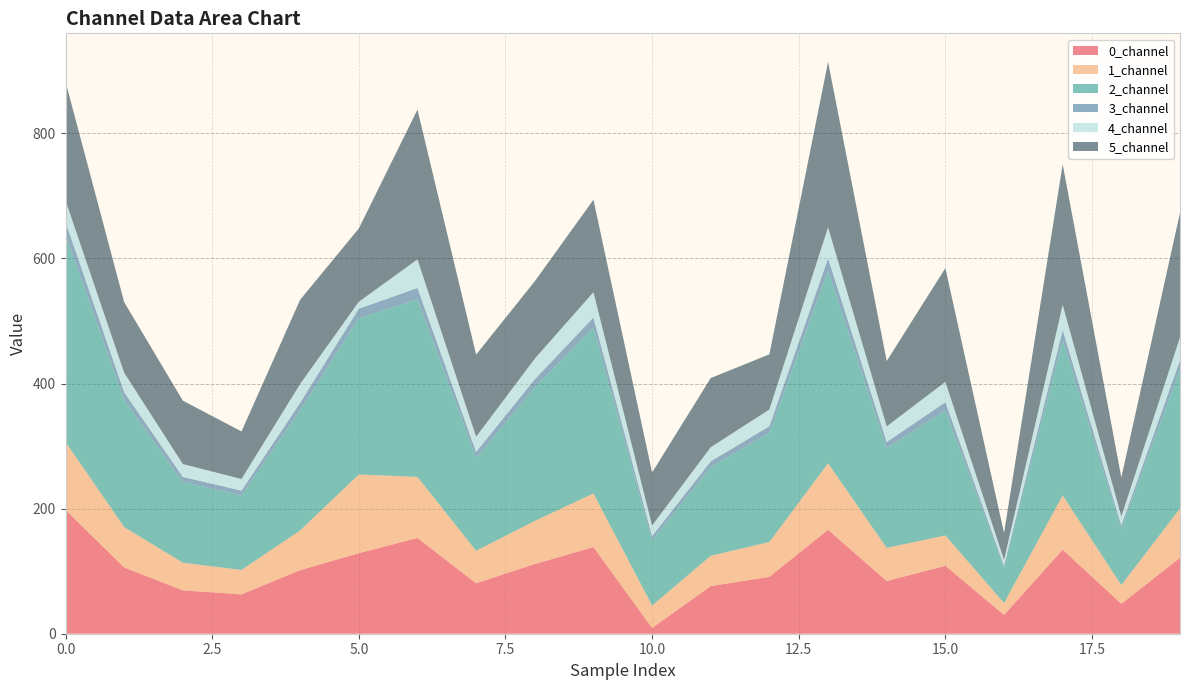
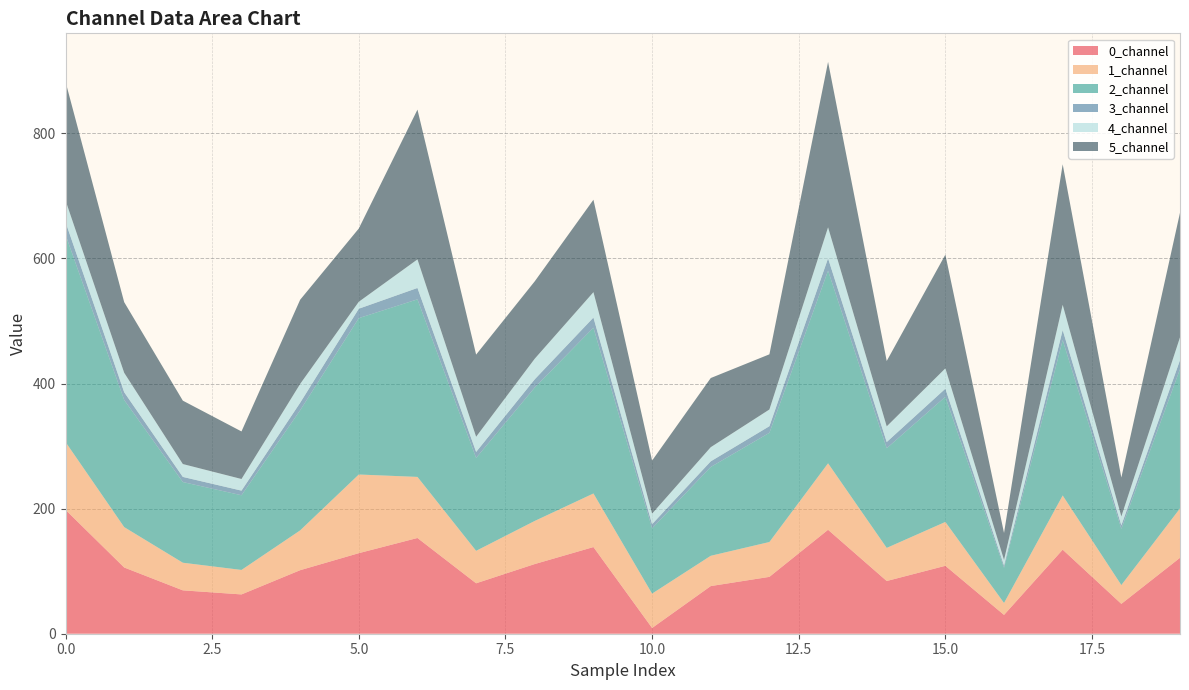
1_channel, 10.0: 40 -> 50
1_channel, 15.0: 50 -> 70
